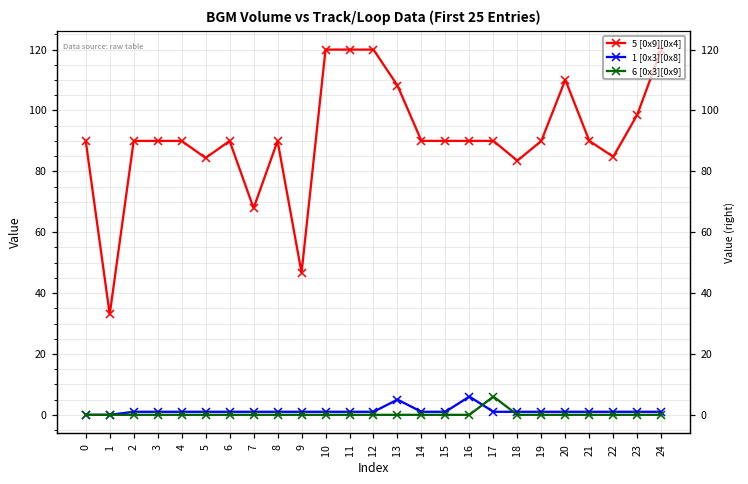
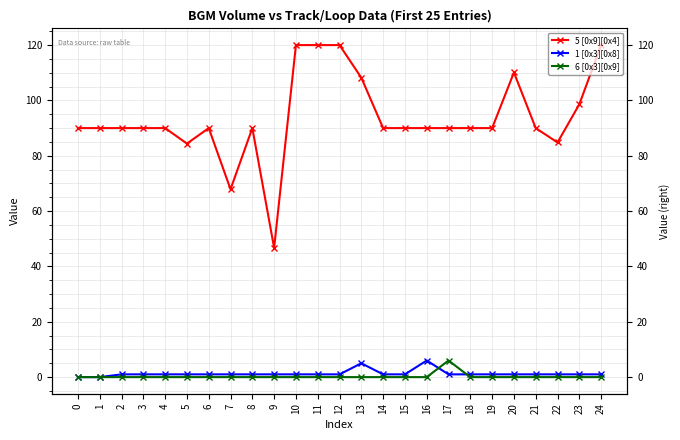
5 [0x9][0x4], 1: 33 -> 90
5 [0x9][0x4], 18: 84 -> 90
